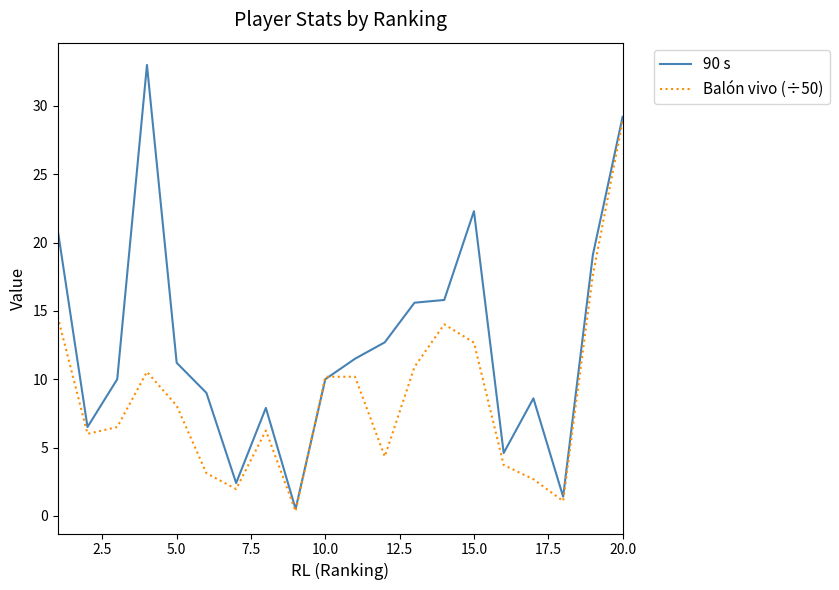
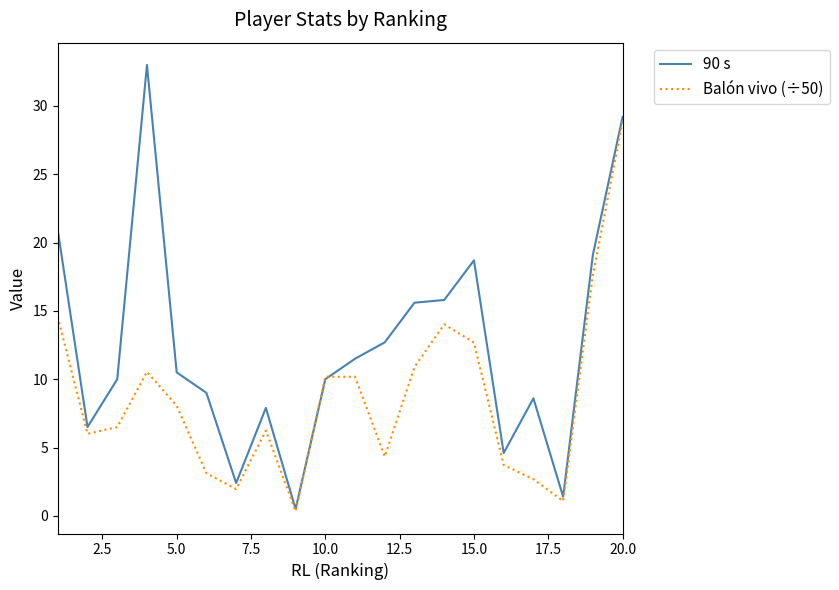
90 s, 5.0: 11.2 -> 10.5
90 s, 15.0: 22.3 -> 18.7
